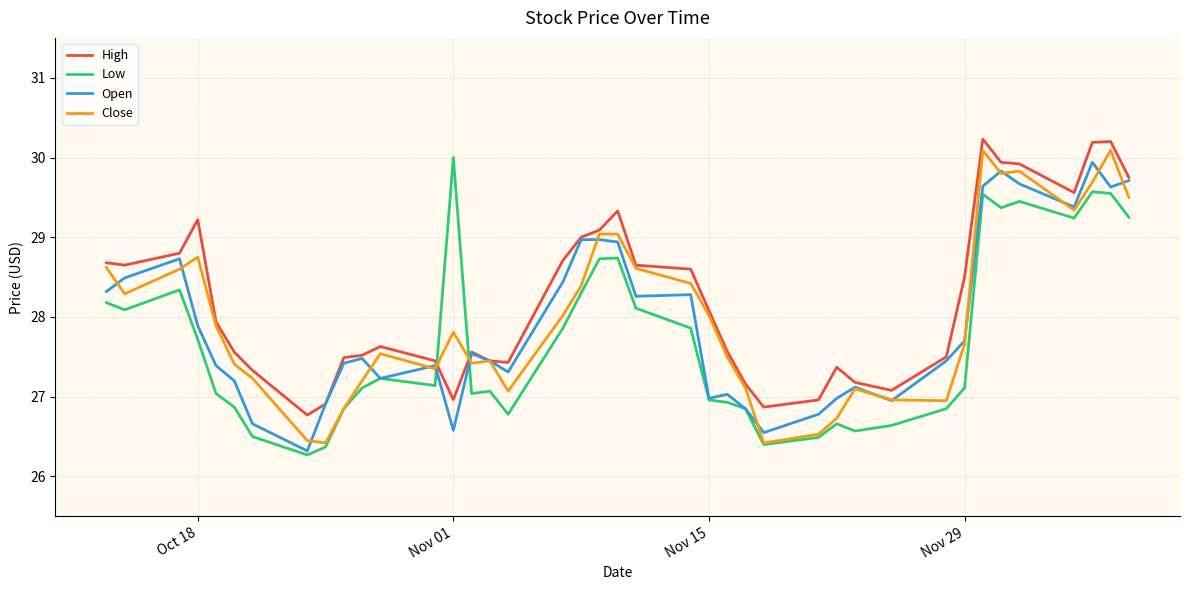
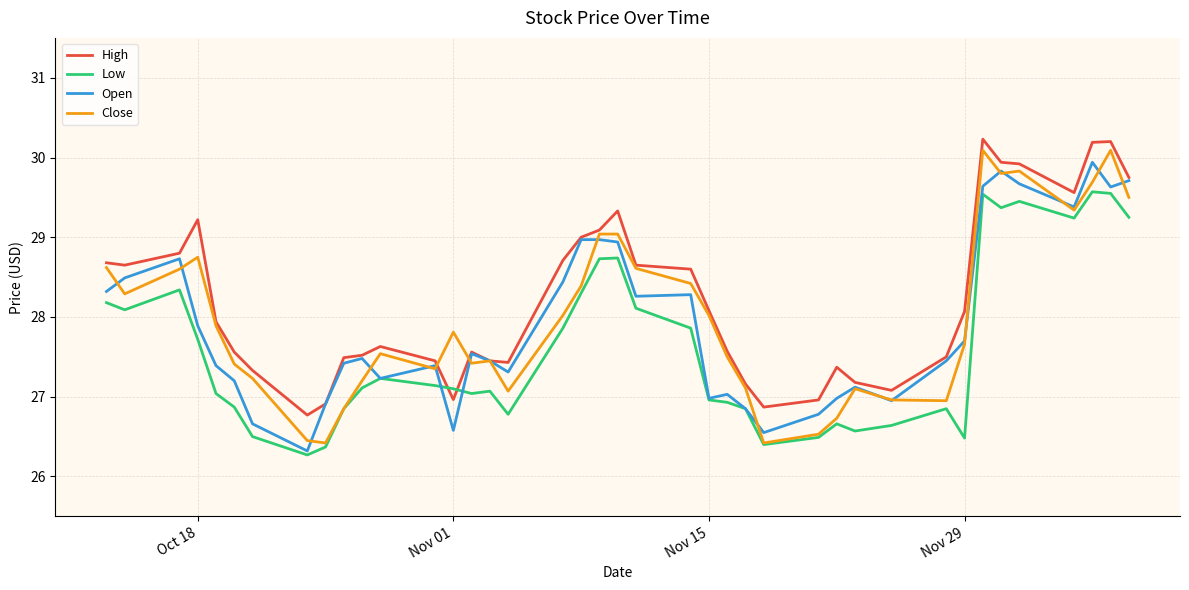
Low, Nov 01: 30.0 -> 27.1
High, Nov 29: 28.5 -> 28.1
Low, Nov 29: 27.1 -> 26.5
